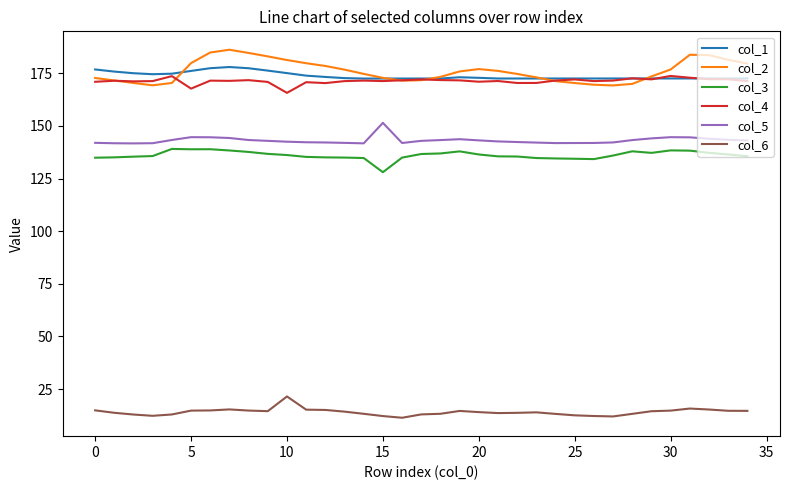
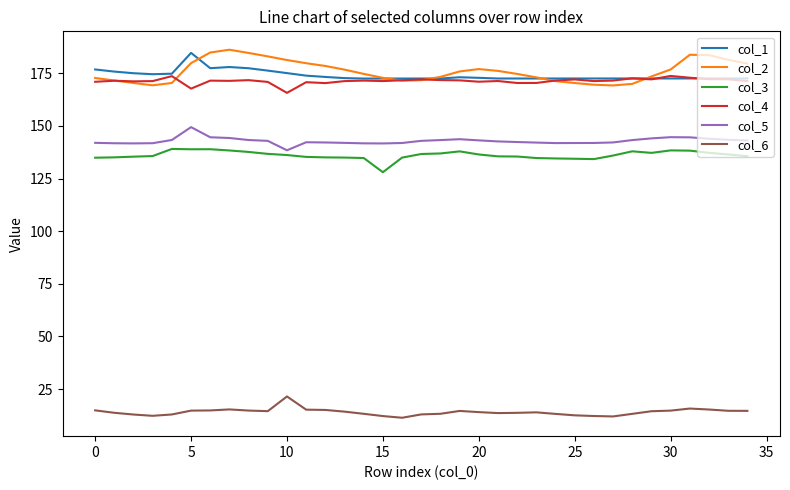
col_1, 5: 176 -> 185
col_5, 5: 145 -> 149
col_5, 10: 143 -> 138
col_5, 15: 151 -> 142
